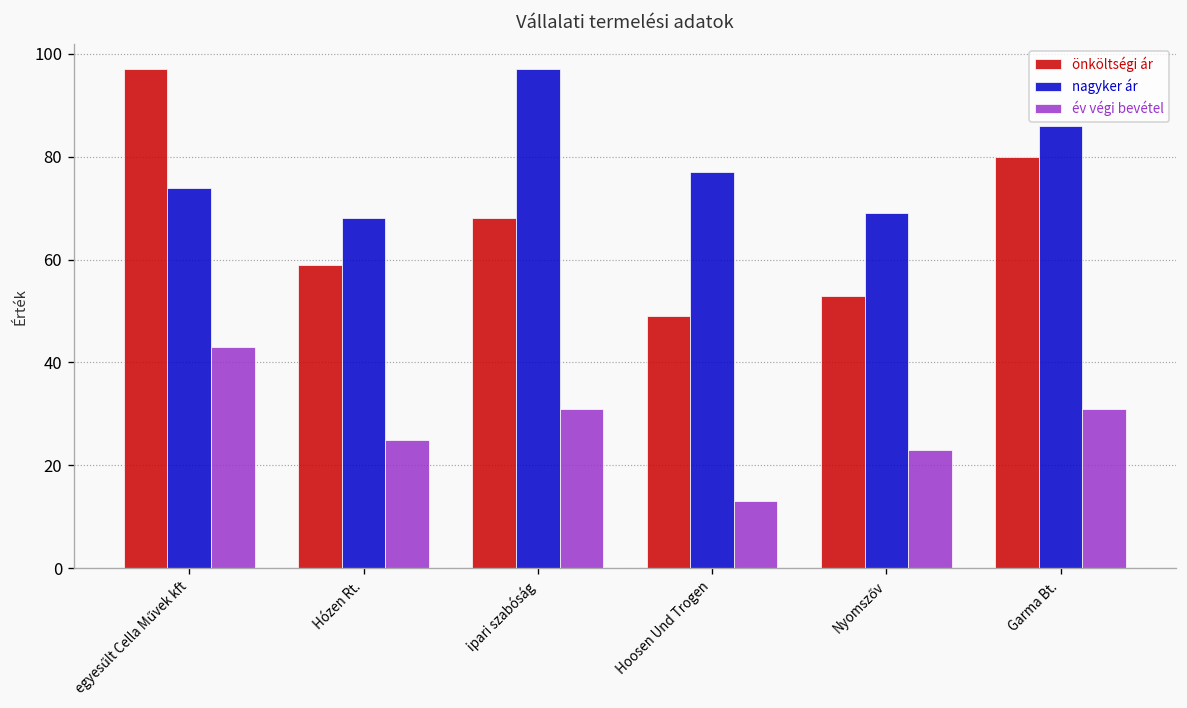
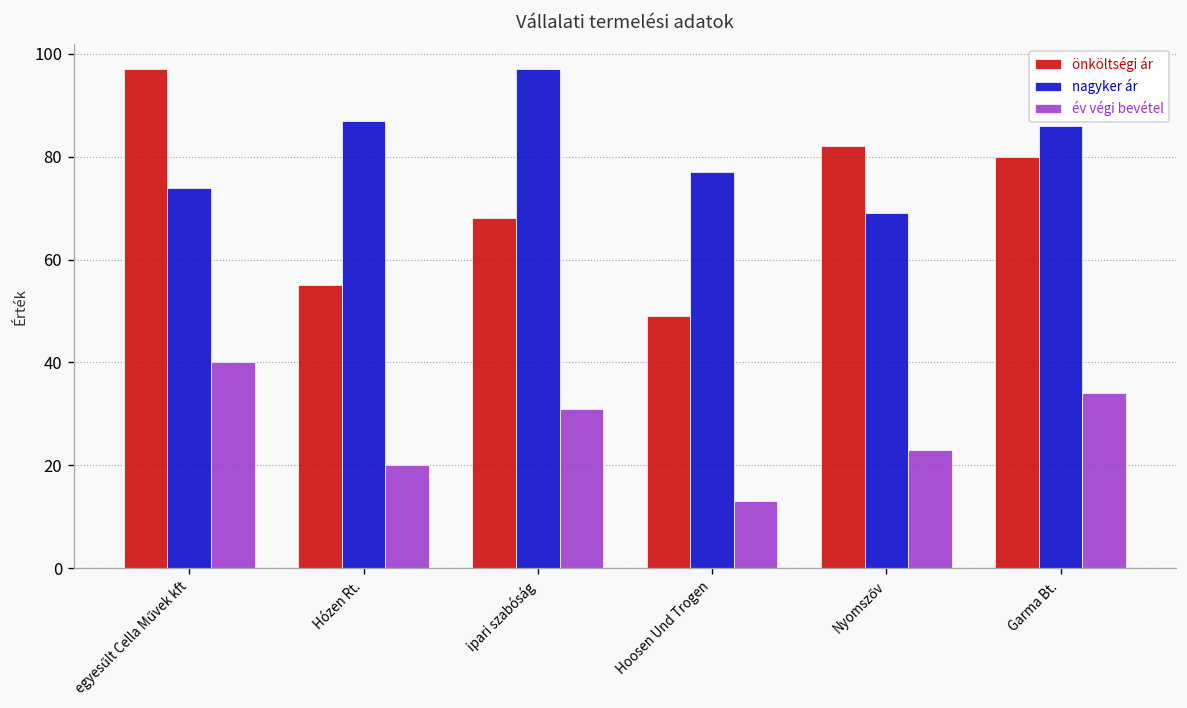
év végi bevétel, egyesűlt Cella Művek kft: 43 -> 40
önköltségi ár, Hózen Rt.: 59 -> 55
nagyker ár, Hózen Rt.: 68 -> 87
év végi bevétel, Hózen Rt.: 25 -> 20
önköltségi ár, Nyomszőv: 53 -> 82
év végi bevétel, Garma Bt.: 31 -> 34
